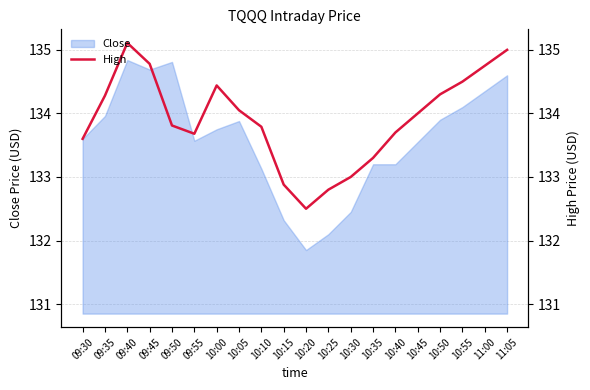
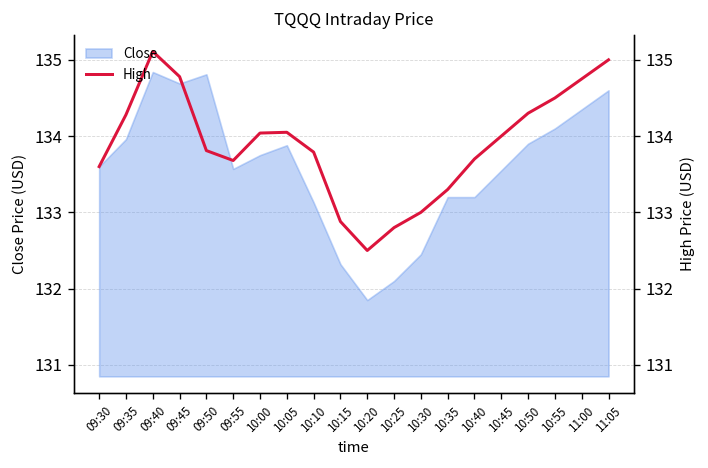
High, 10:00: 134.4 -> 134.0
